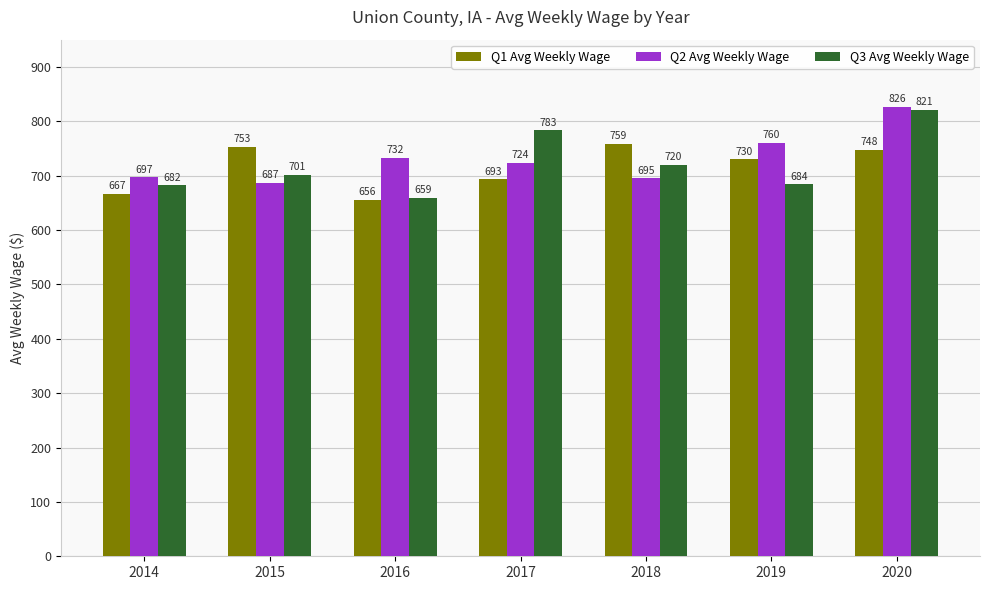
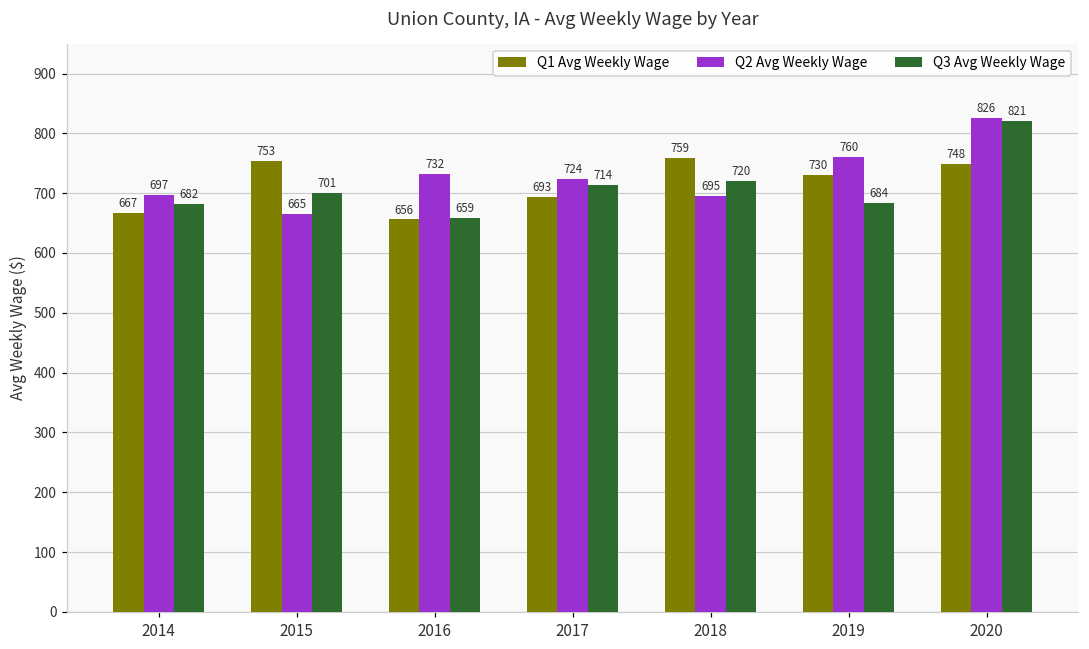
Q2 Avg Weekly Wage, 2015: 687 -> 665
Q3 Avg Weekly Wage, 2017: 783 -> 714
